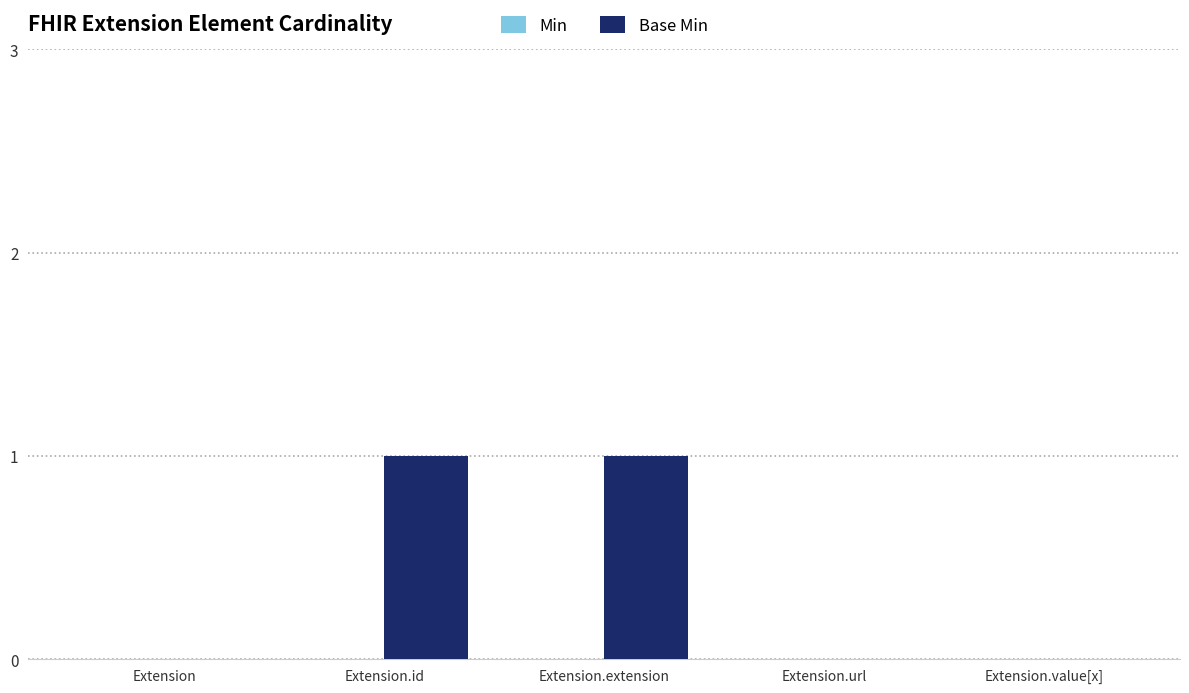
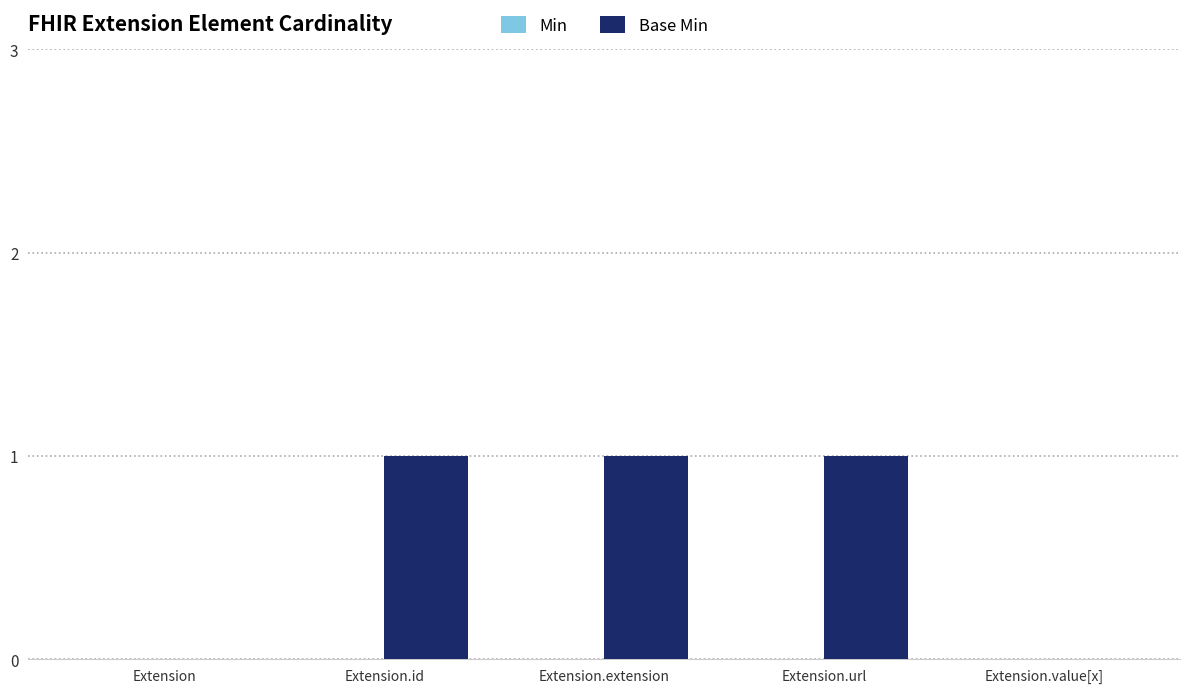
Base Min, Extension.url: 0 -> 1
